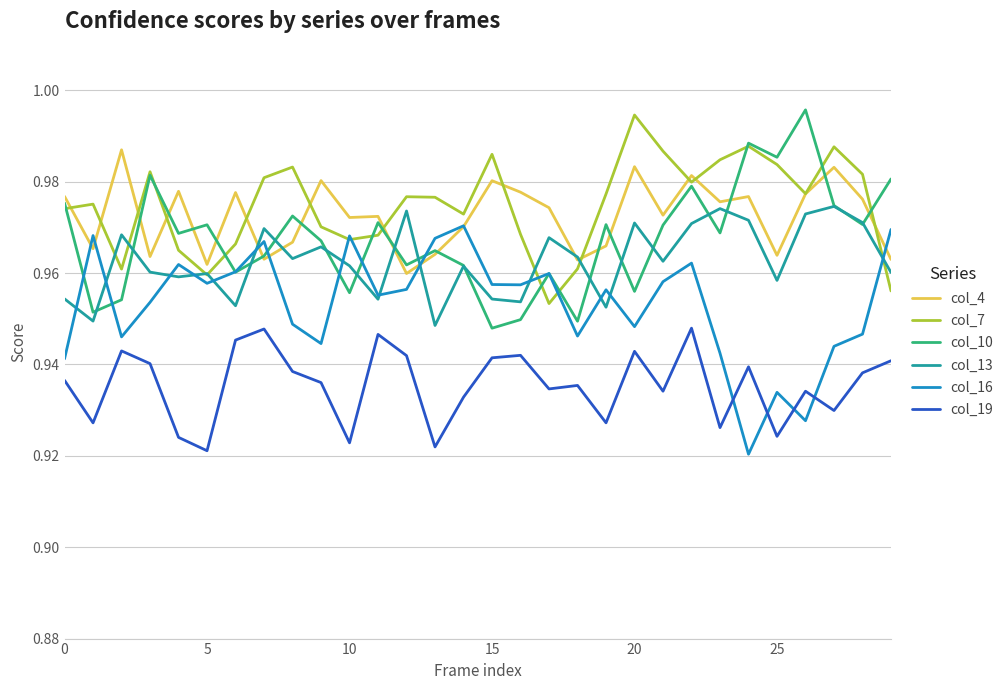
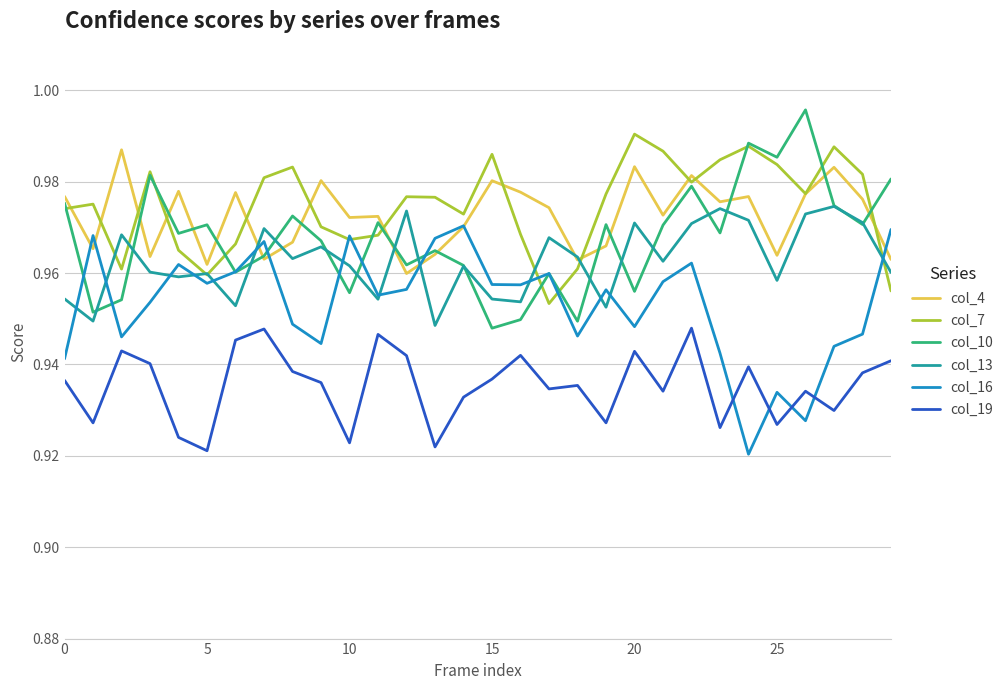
col_19, 15: 0.941 -> 0.937
col_7, 20: 0.995 -> 0.990
col_19, 25: 0.924 -> 0.927
